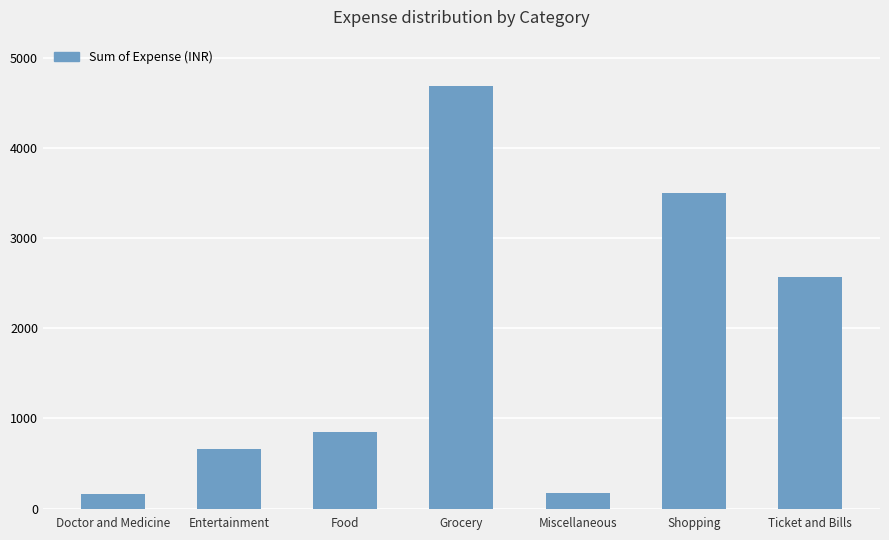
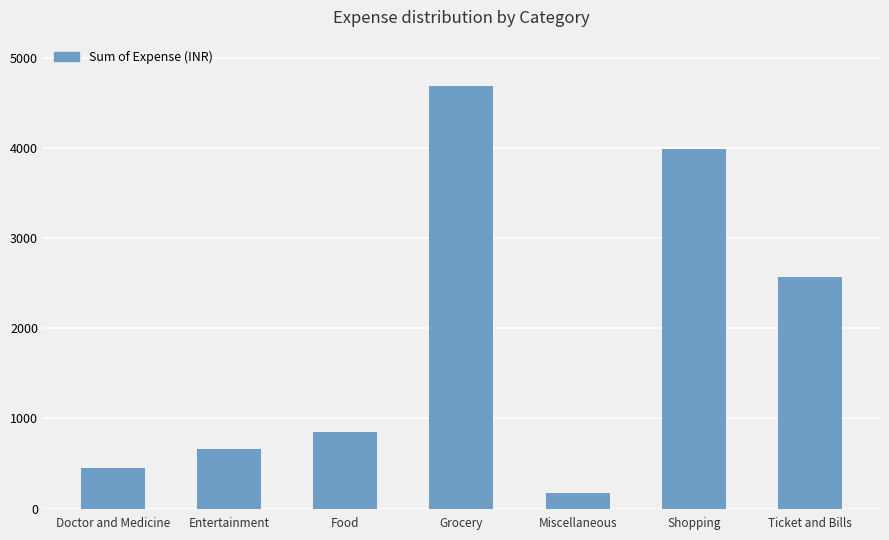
Doctor and Medicine: 200 -> 500
Shopping: 3500 -> 4000
